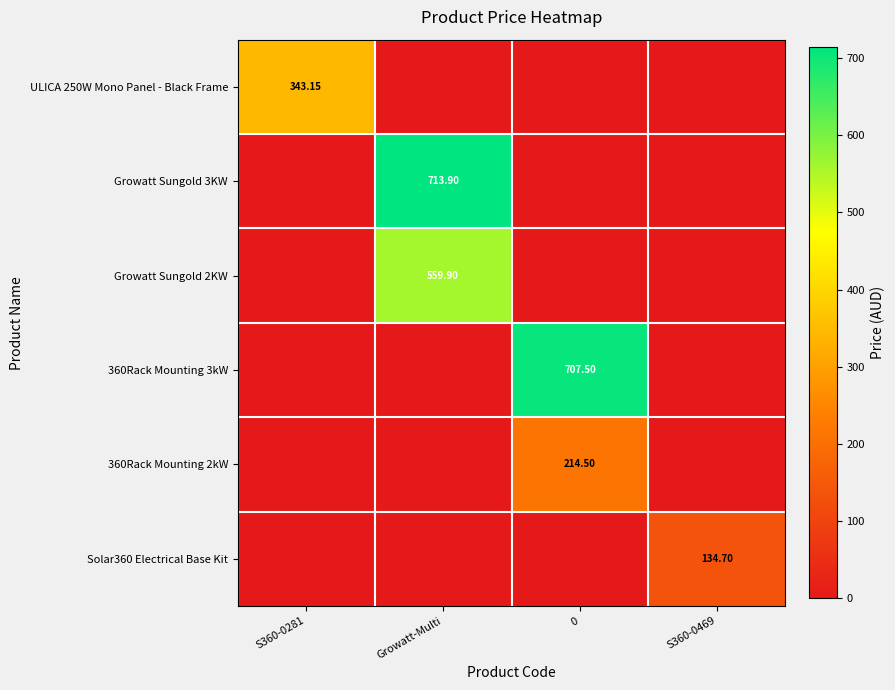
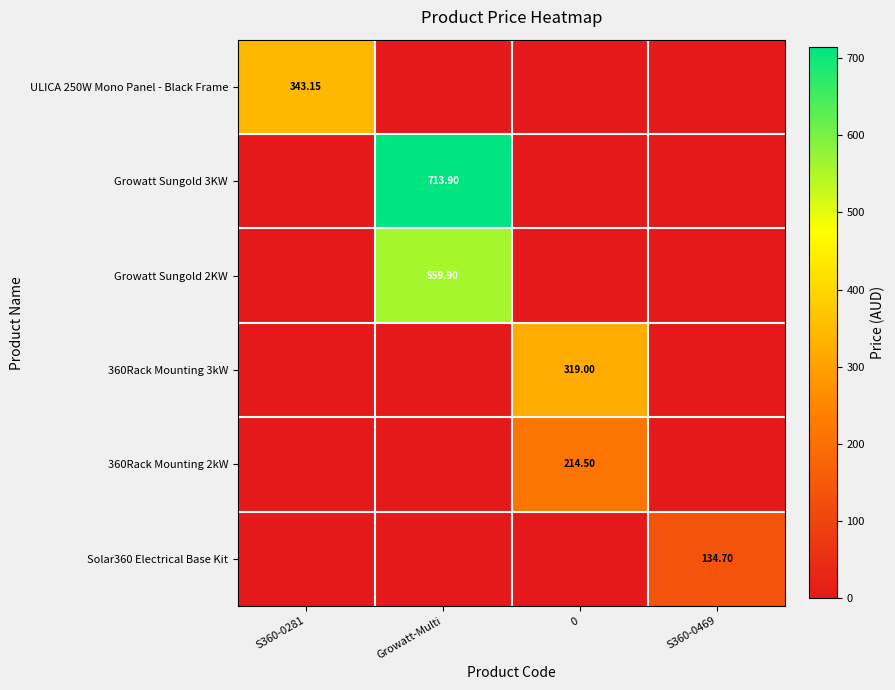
360Rack Mounting 3kW, 0: 707.50 -> 319.00
